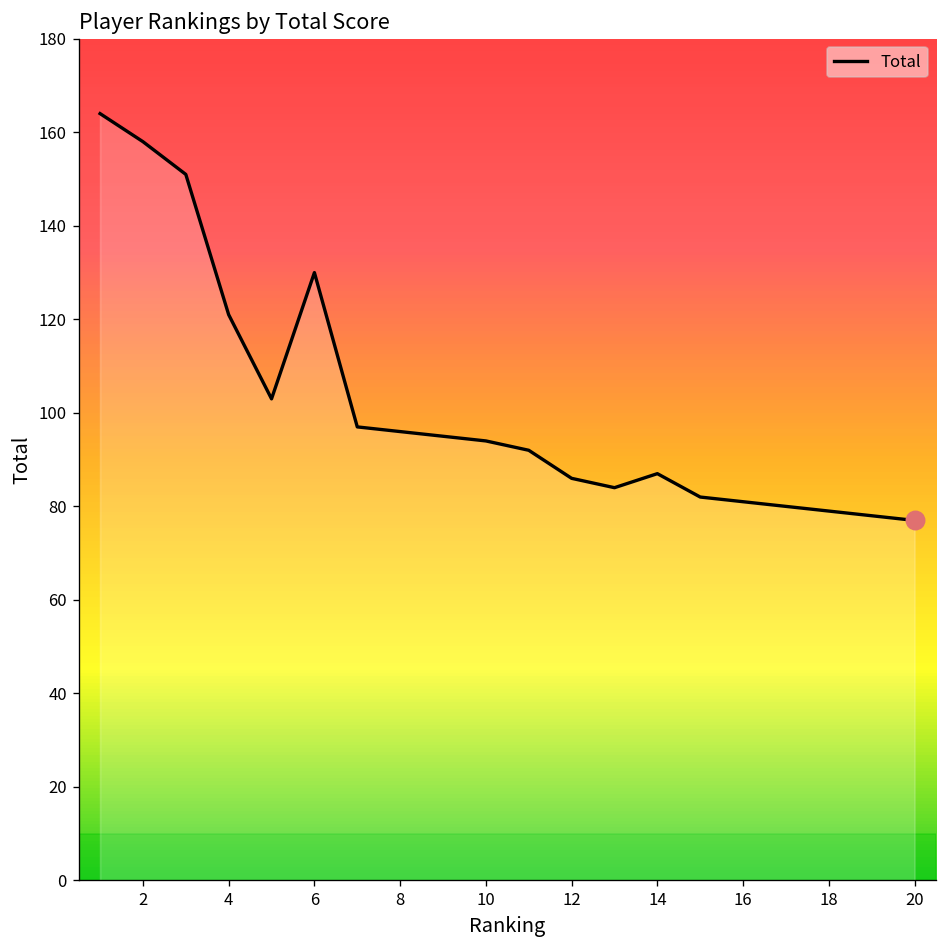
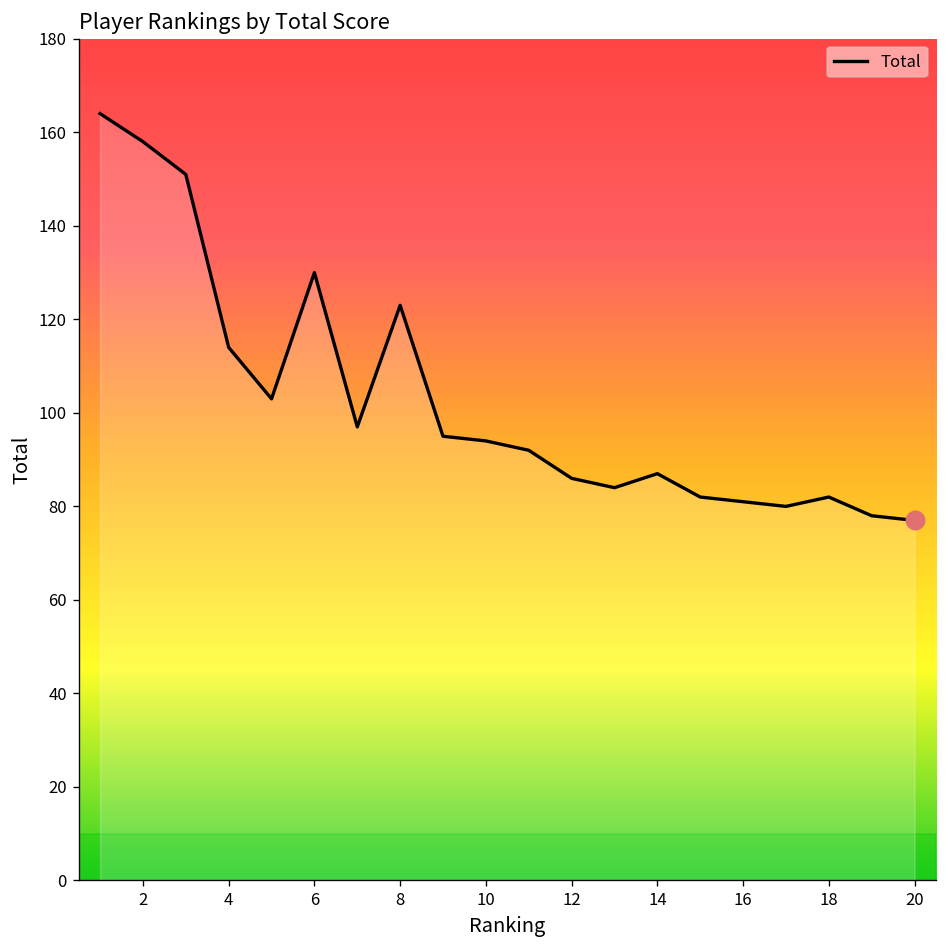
Total, 4: 121 -> 114
Total, 8: 96 -> 123
Total, 18: 79 -> 82
